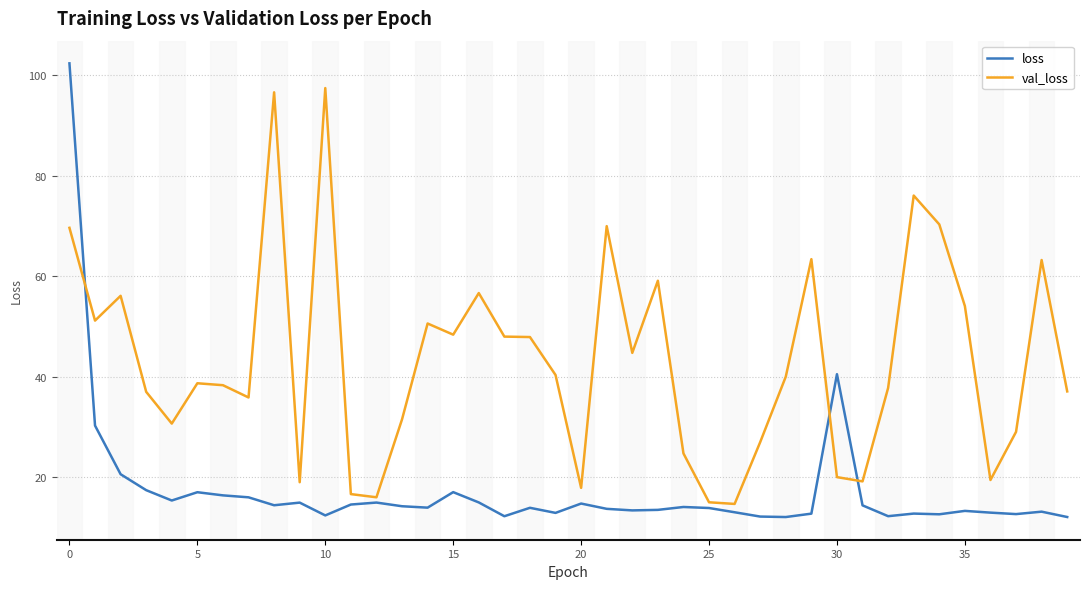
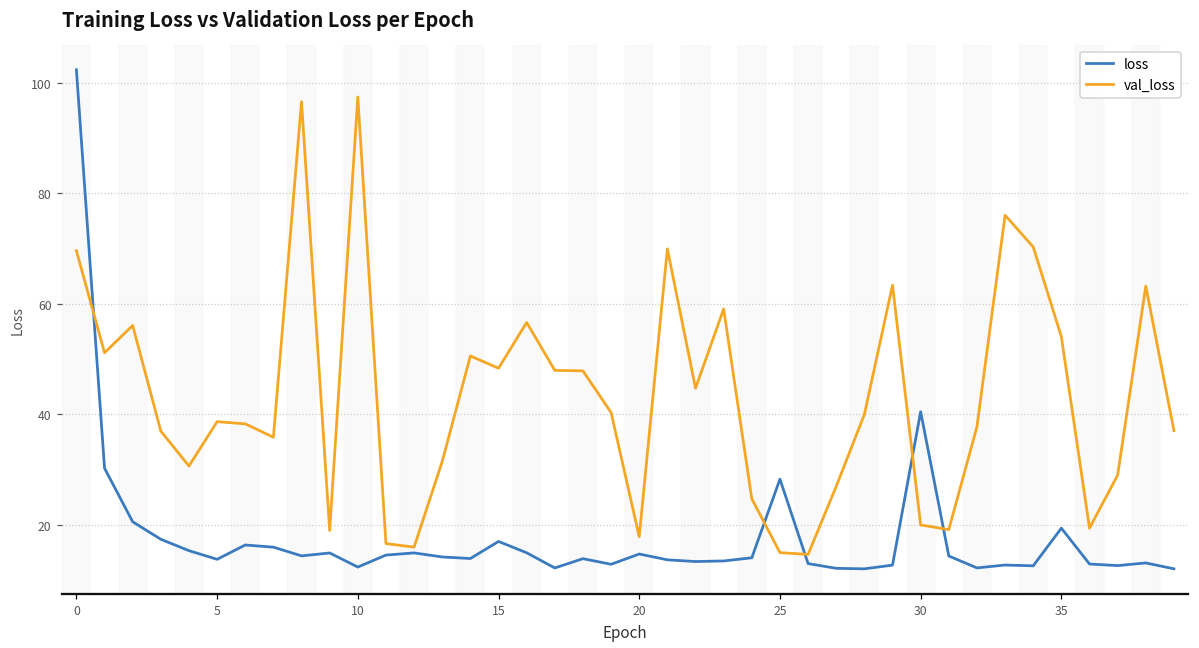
loss, 5: 17 -> 14
loss, 25: 14 -> 28
loss, 35: 13 -> 19
